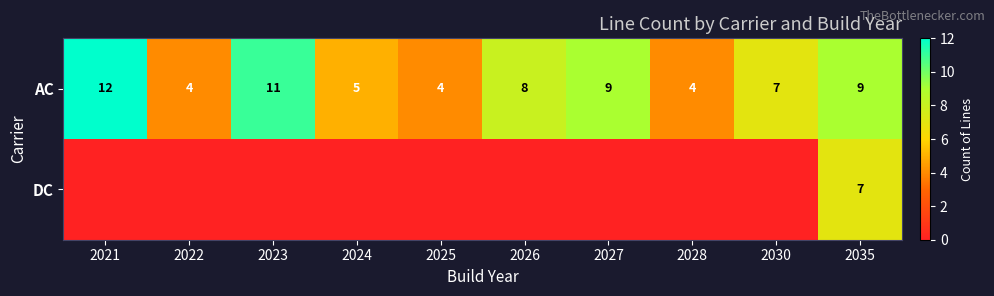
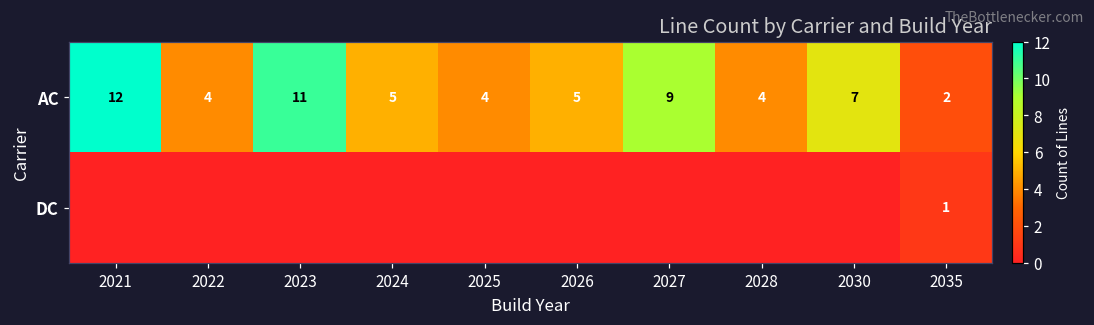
AC, 2026: 8 -> 5
AC, 2035: 9 -> 2
DC, 2035: 7 -> 1
